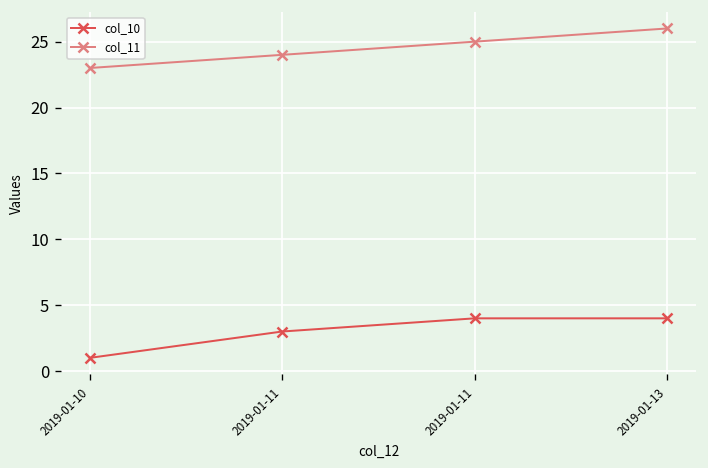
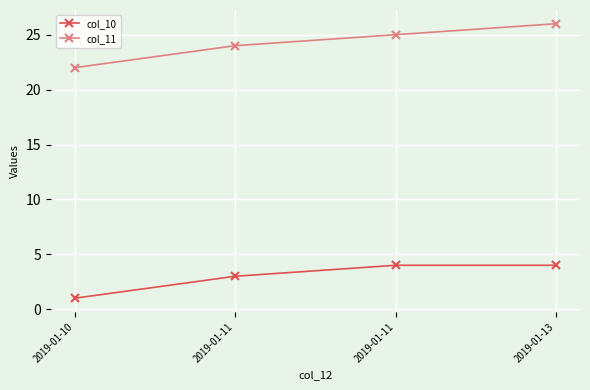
col_11, 2019-01-10: 23 -> 22
